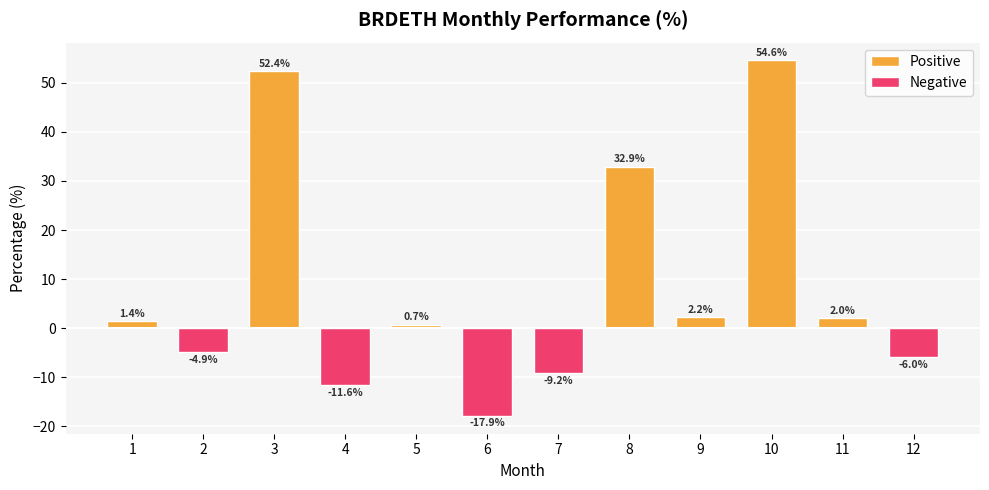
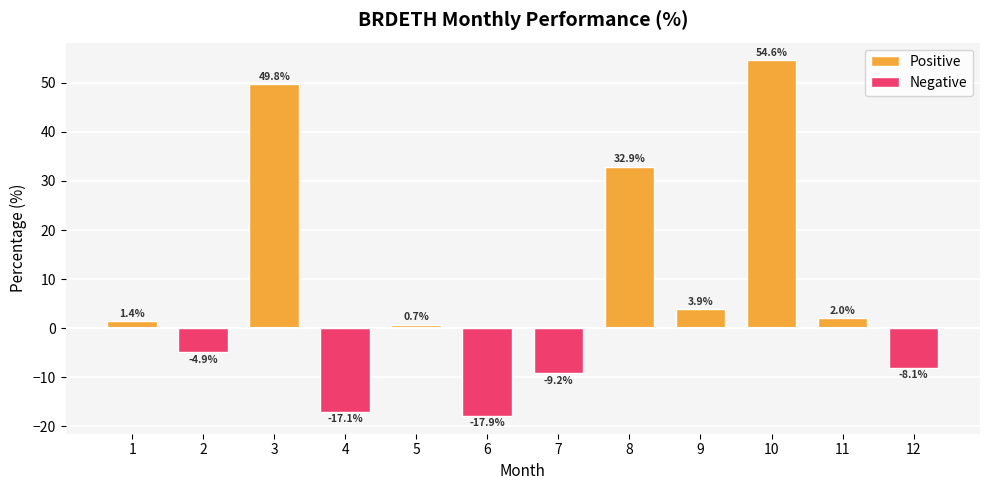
Positive, 3: 52.4% -> 49.8%
Negative, 4: -11.6% -> -17.1%
Positive, 9: 2.2% -> 3.9%
Negative, 12: -6.0% -> -8.1%
